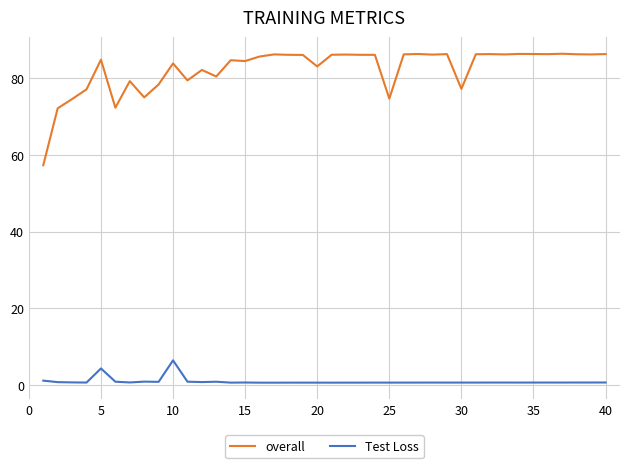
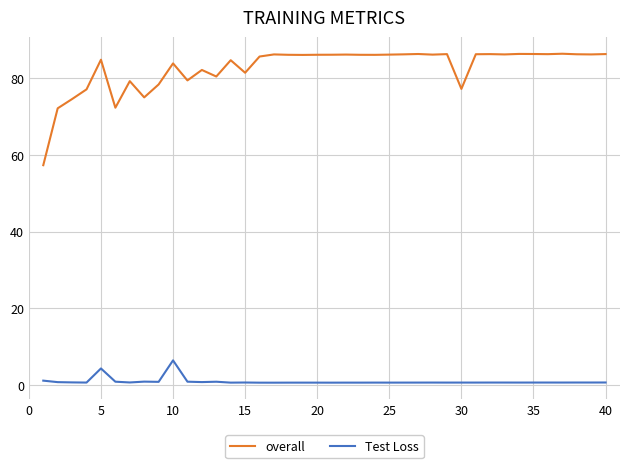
overall, 15: 85 -> 81
overall, 20: 83 -> 86
overall, 25: 75 -> 86
